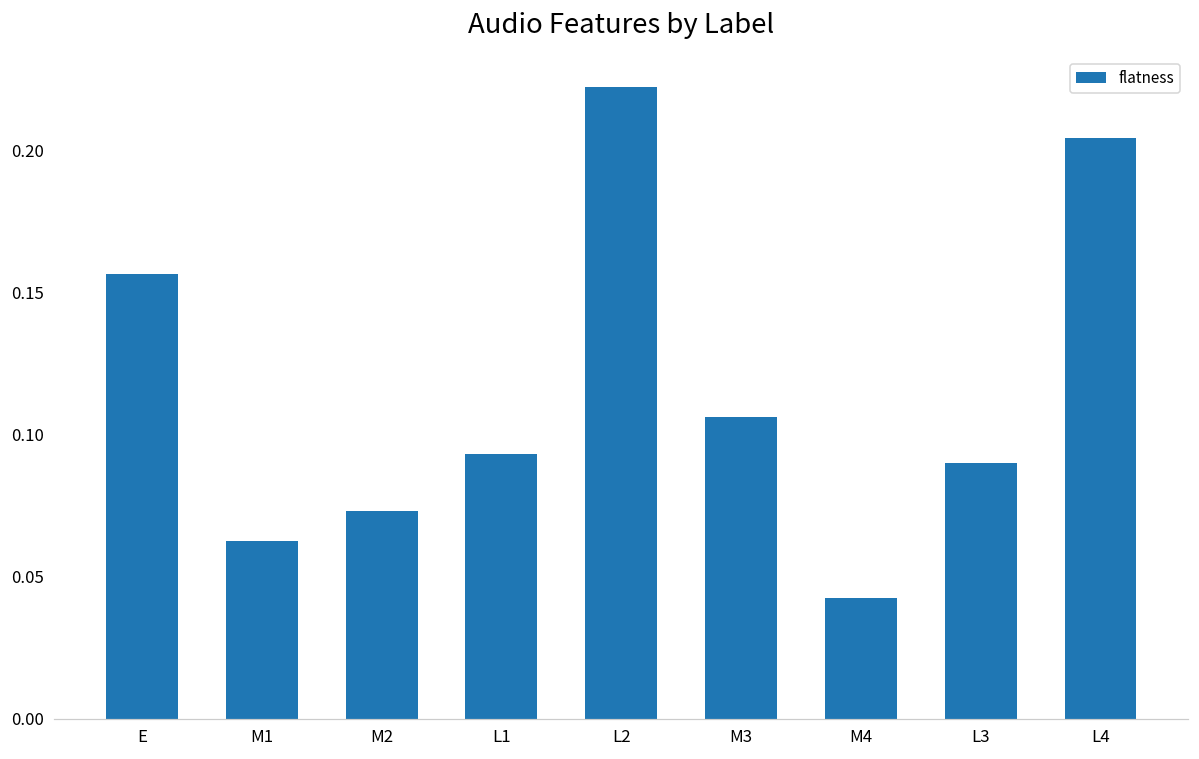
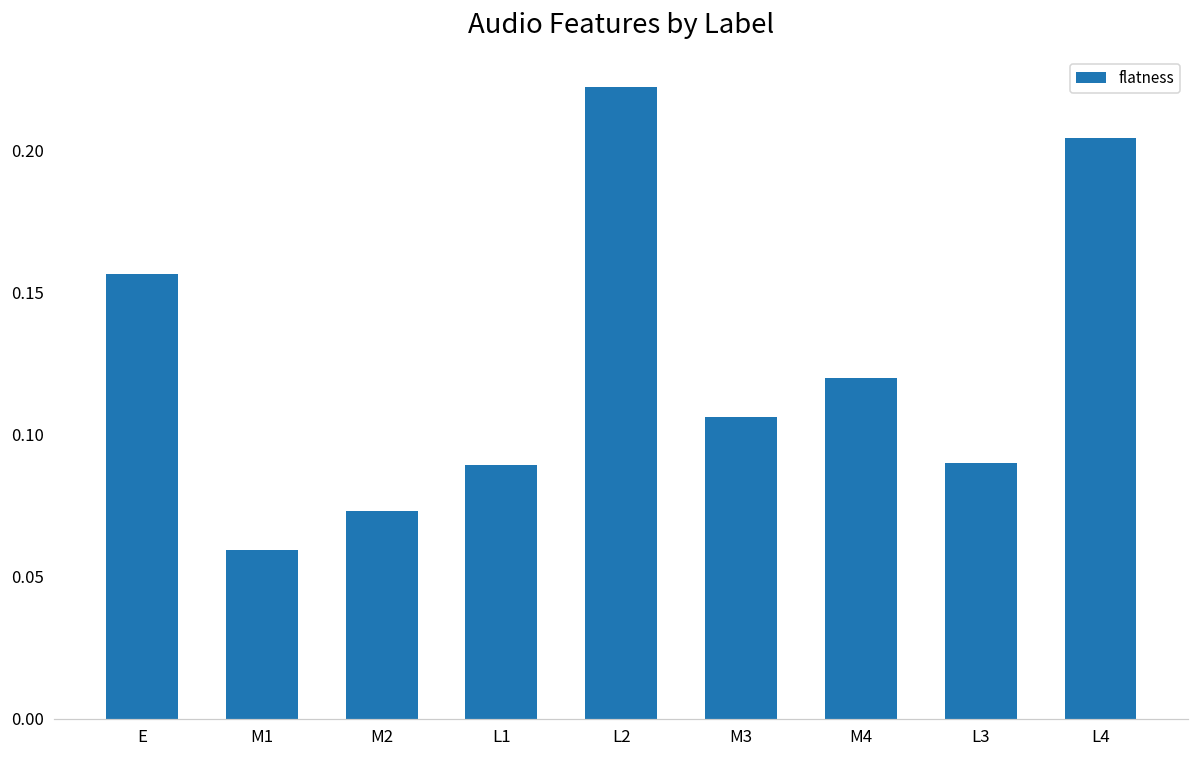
M1: 0.063 -> 0.059
L1: 0.093 -> 0.089
M4: 0.042 -> 0.120
